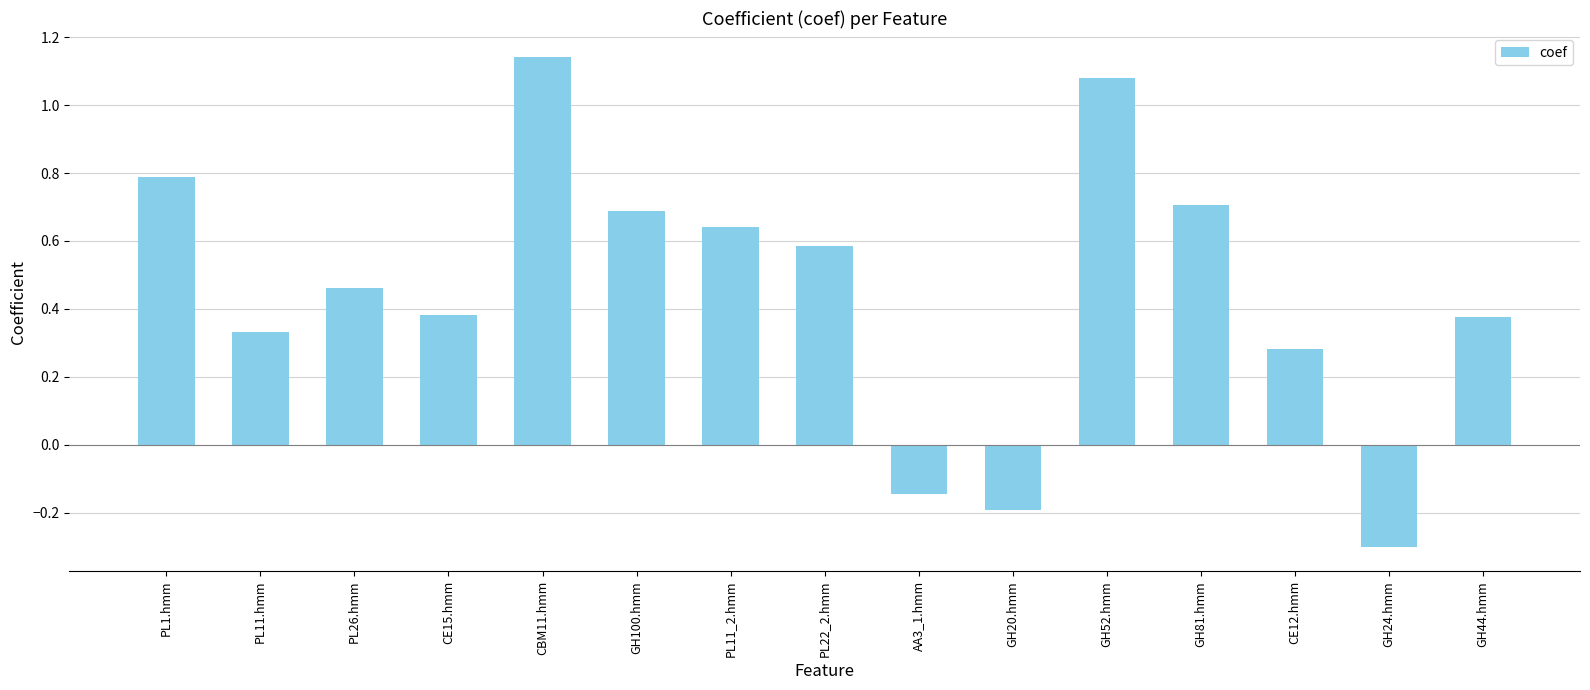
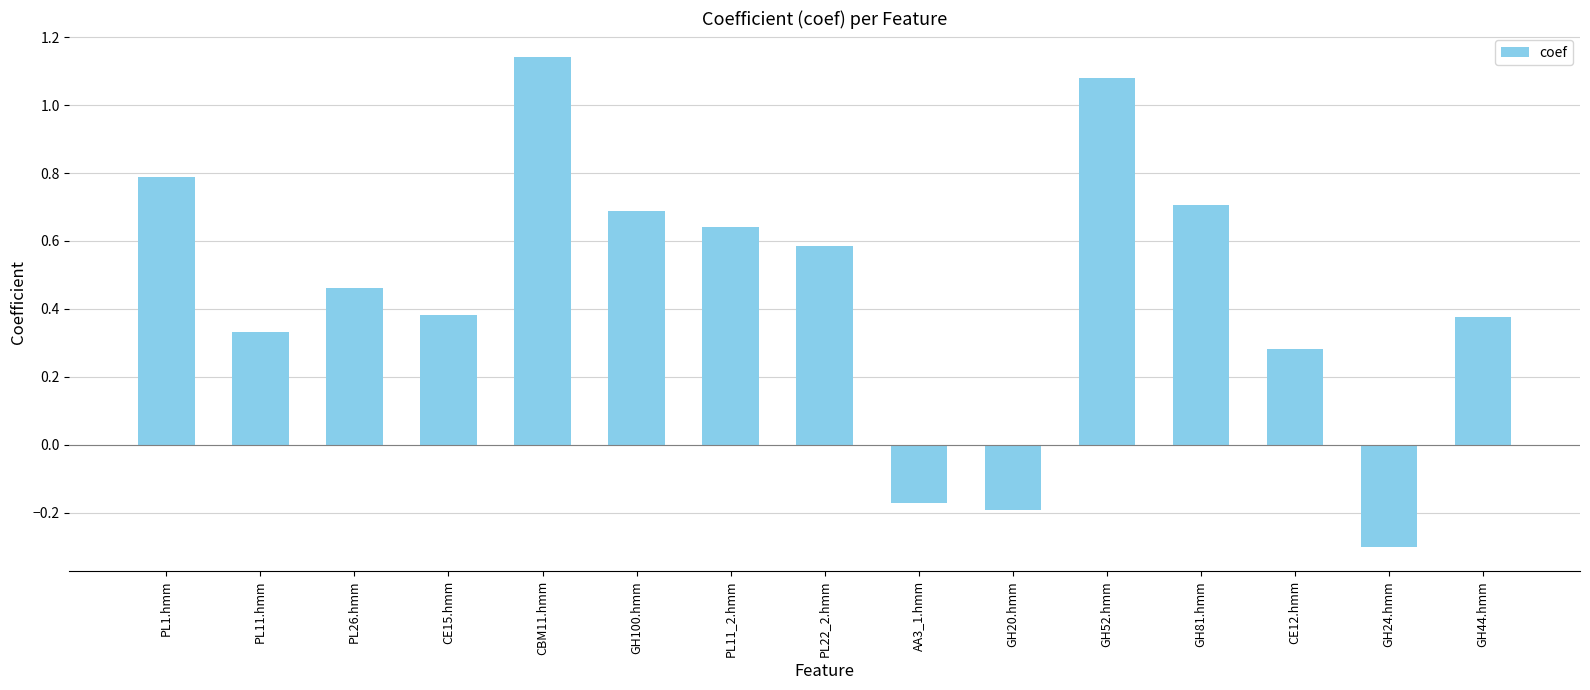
AA3_1.hmm: -0.15 -> -0.17
